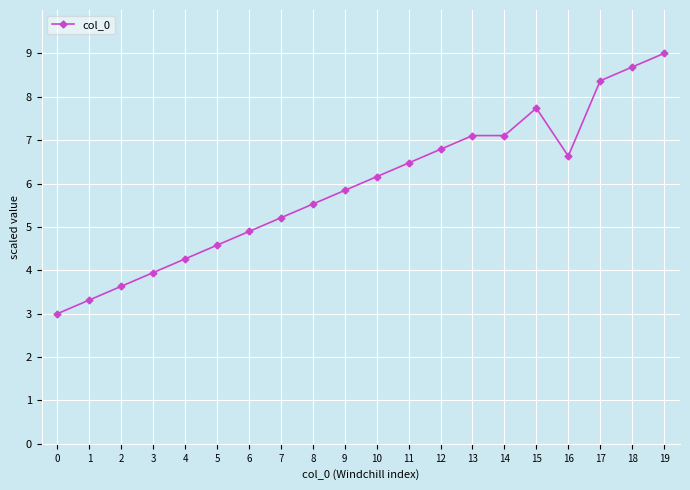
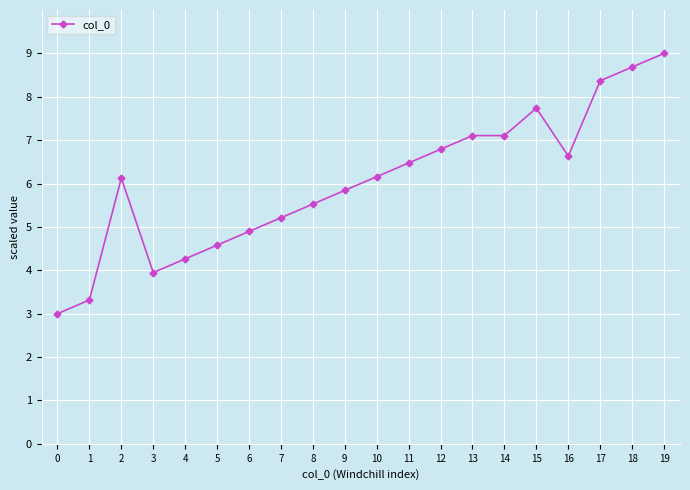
2: 3.6 -> 6.1
